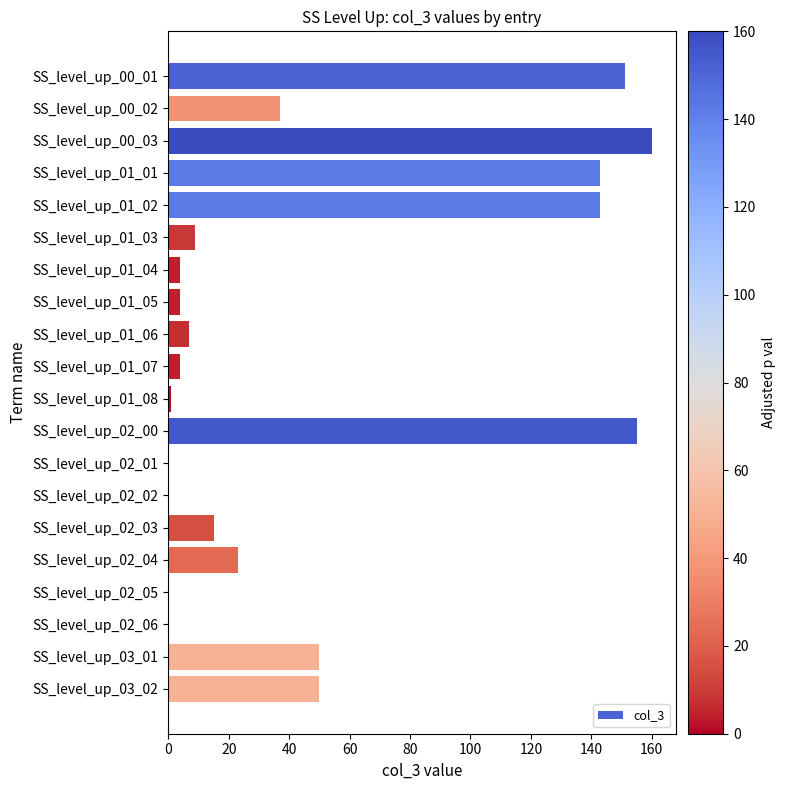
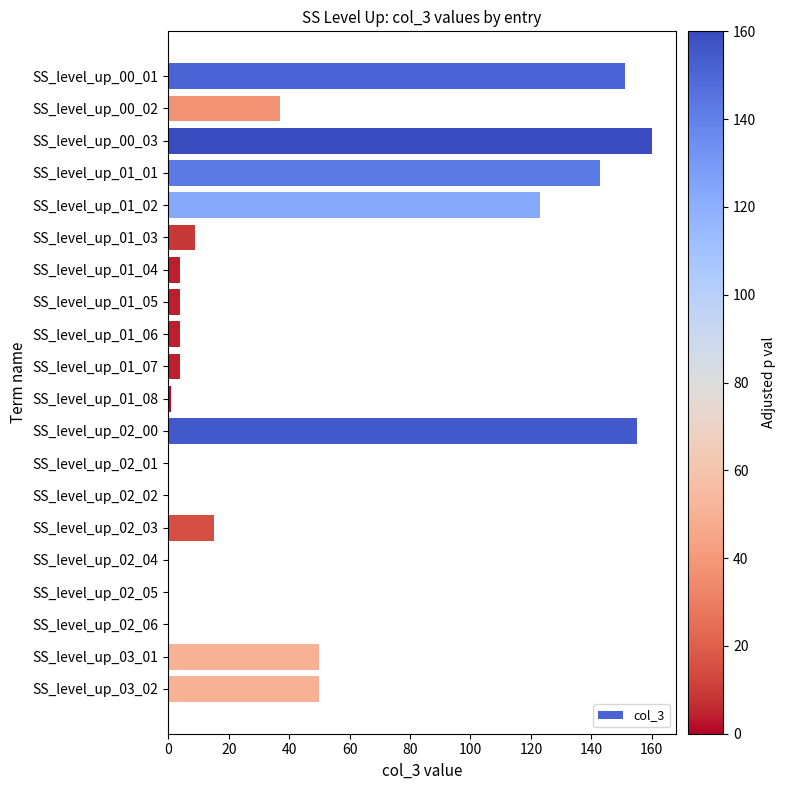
SS_level_up_01_02: 143 -> 123
SS_level_up_01_06: 7 -> 4
SS_level_up_02_04: 23 -> 0
